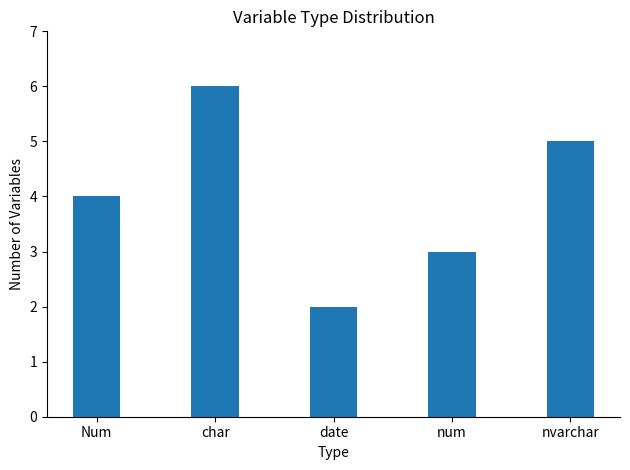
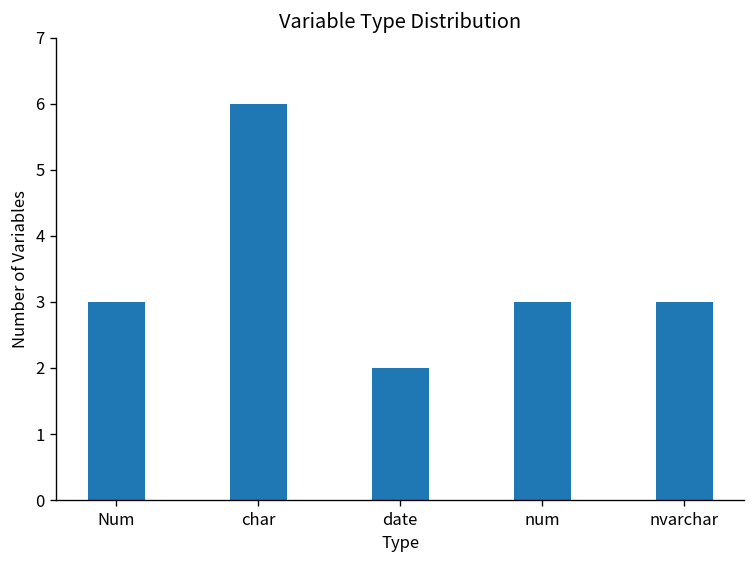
Num: 4 -> 3
nvarchar: 5 -> 3
